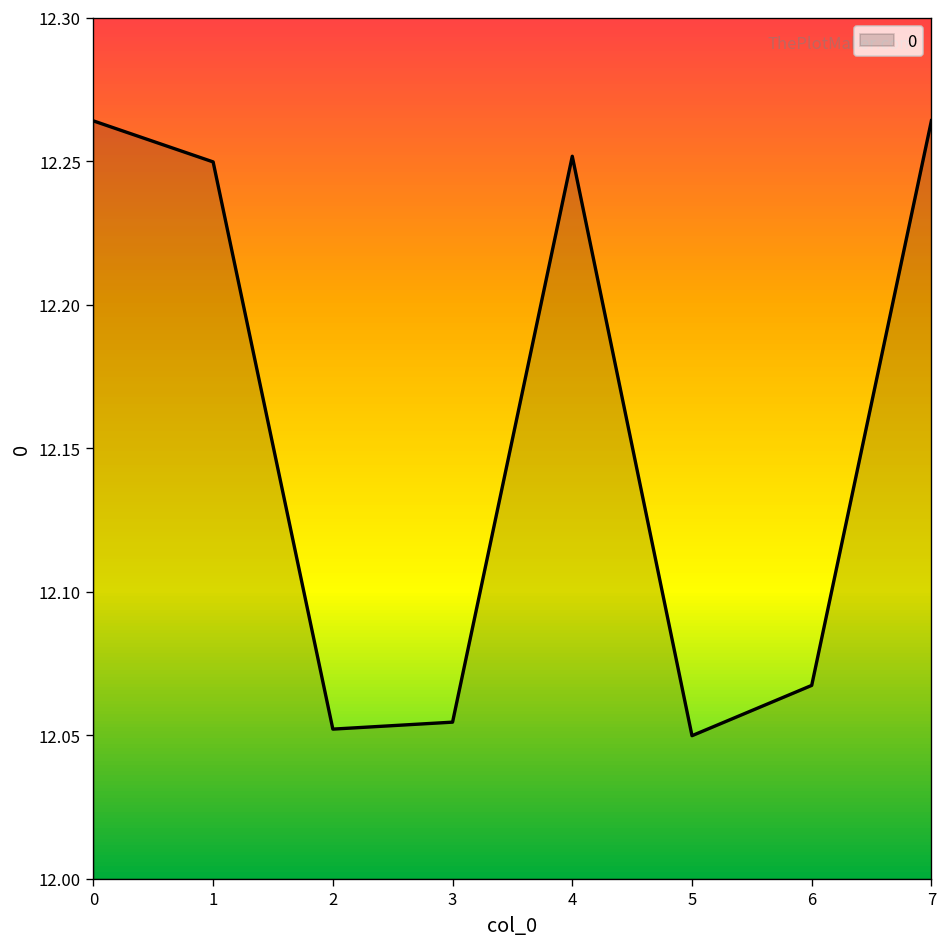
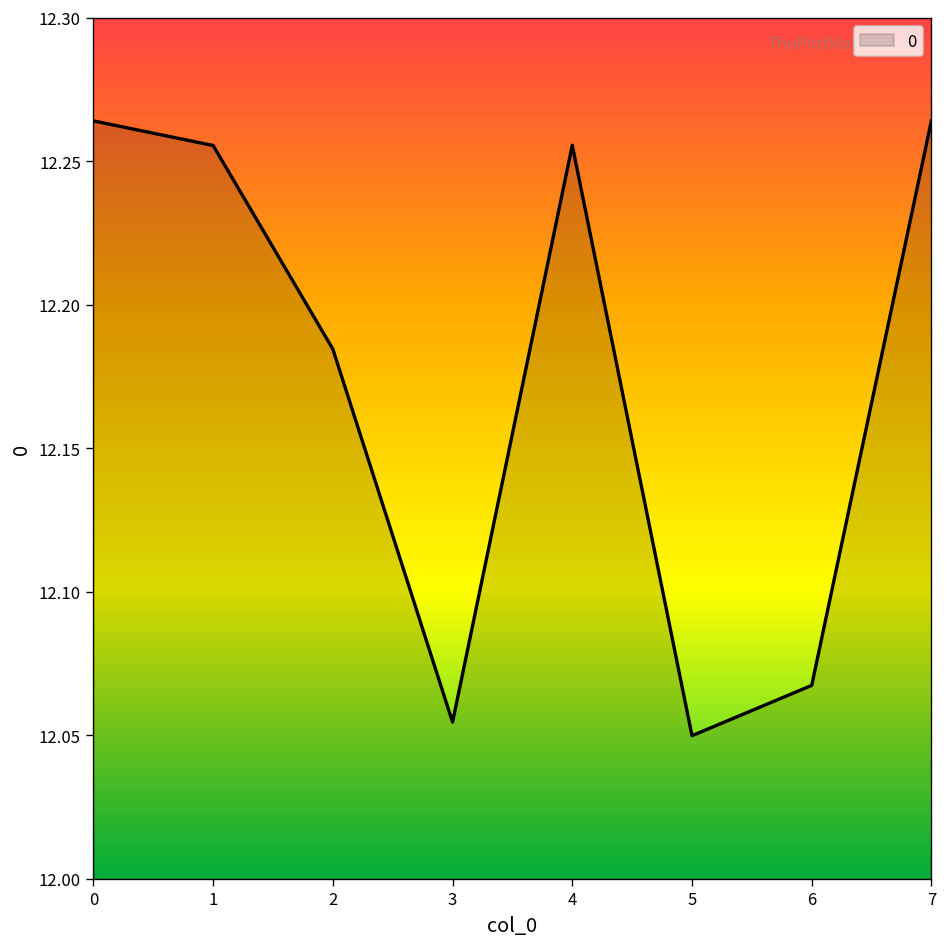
1: 12.250 -> 12.255
2: 12.052 -> 12.185
4: 12.252 -> 12.256
